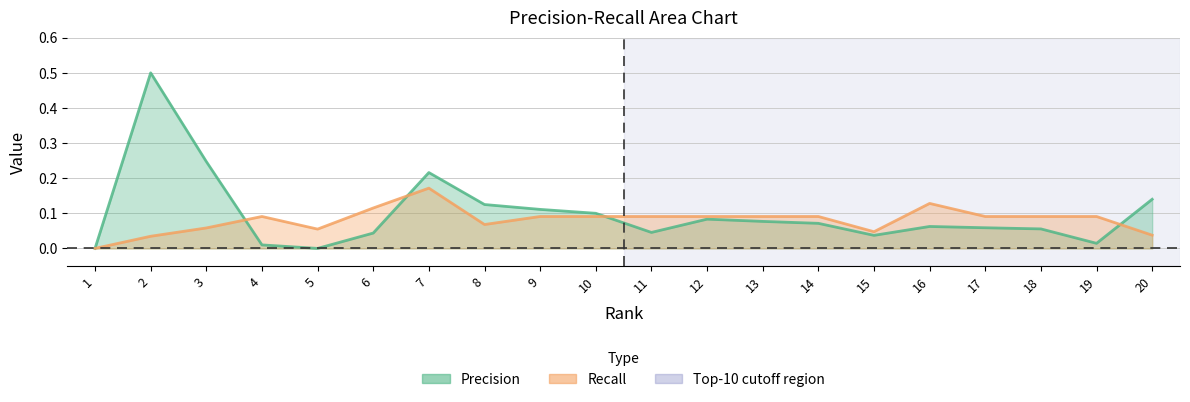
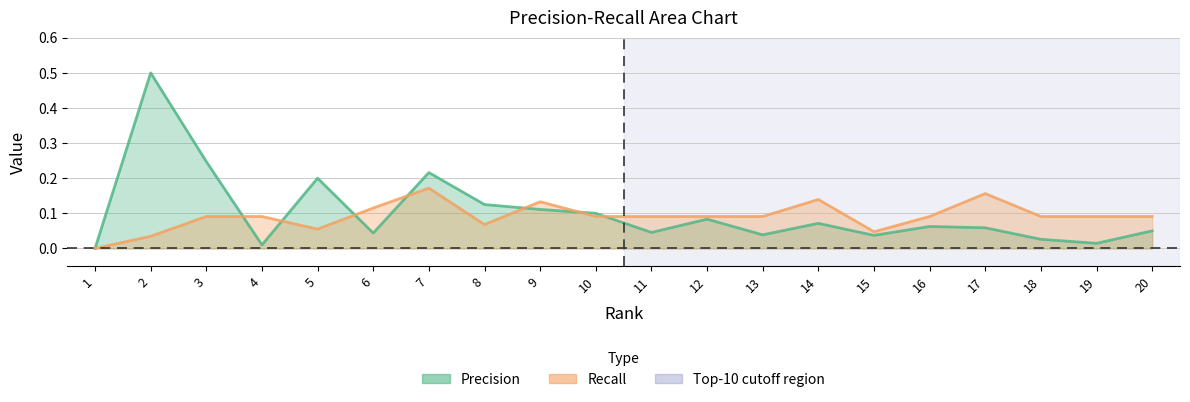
Recall, 3: 0.06 -> 0.09
Precision, 5: 0.0 -> 0.2
Recall, 9: 0.09 -> 0.13
Precision, 13: 0.08 -> 0.04
Recall, 14: 0.09 -> 0.14
Recall, 16: 0.13 -> 0.09
Recall, 17: 0.09 -> 0.16
Precision, 18: 0.06 -> 0.03
Precision, 20: 0.14 -> 0.05
Recall, 20: 0.04 -> 0.09
